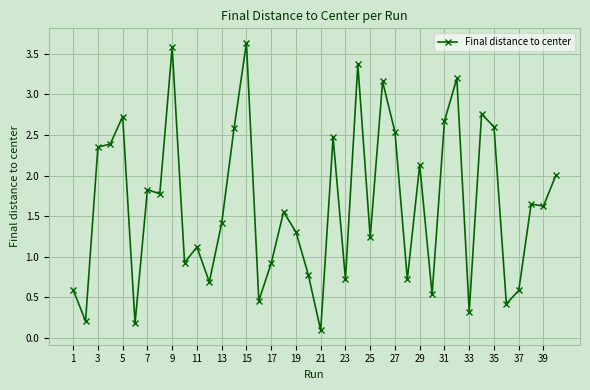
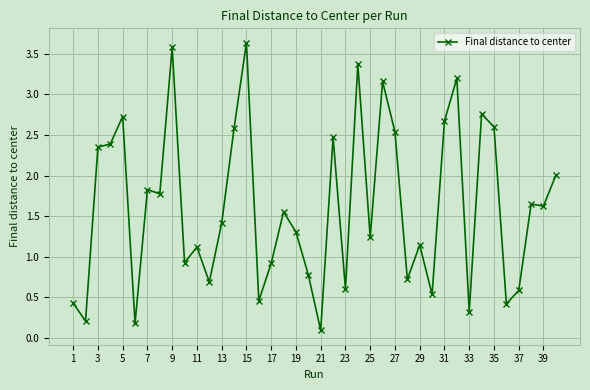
1: 0.6 -> 0.4
23: 0.7 -> 0.6
29: 2.1 -> 1.1
